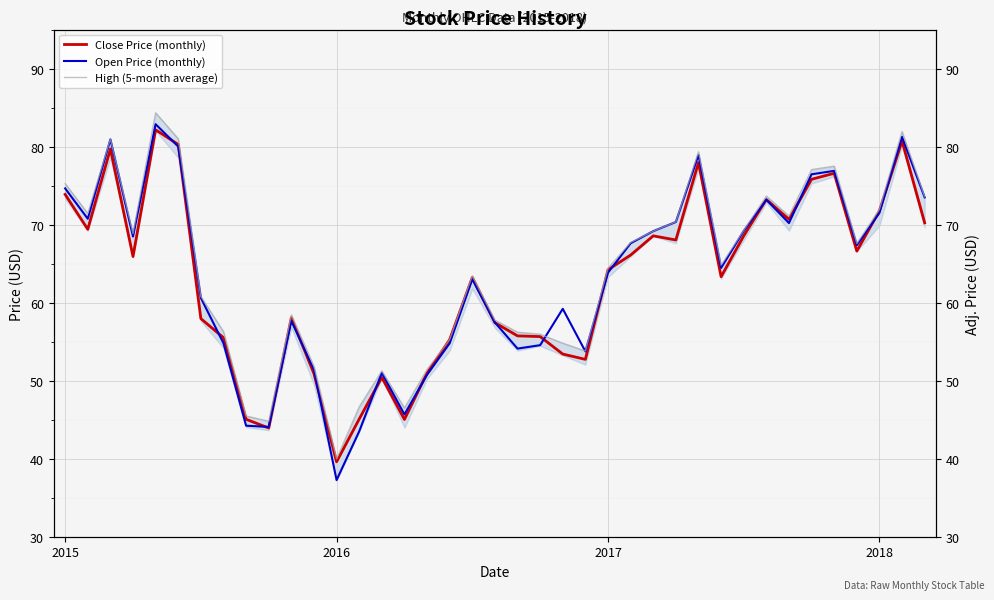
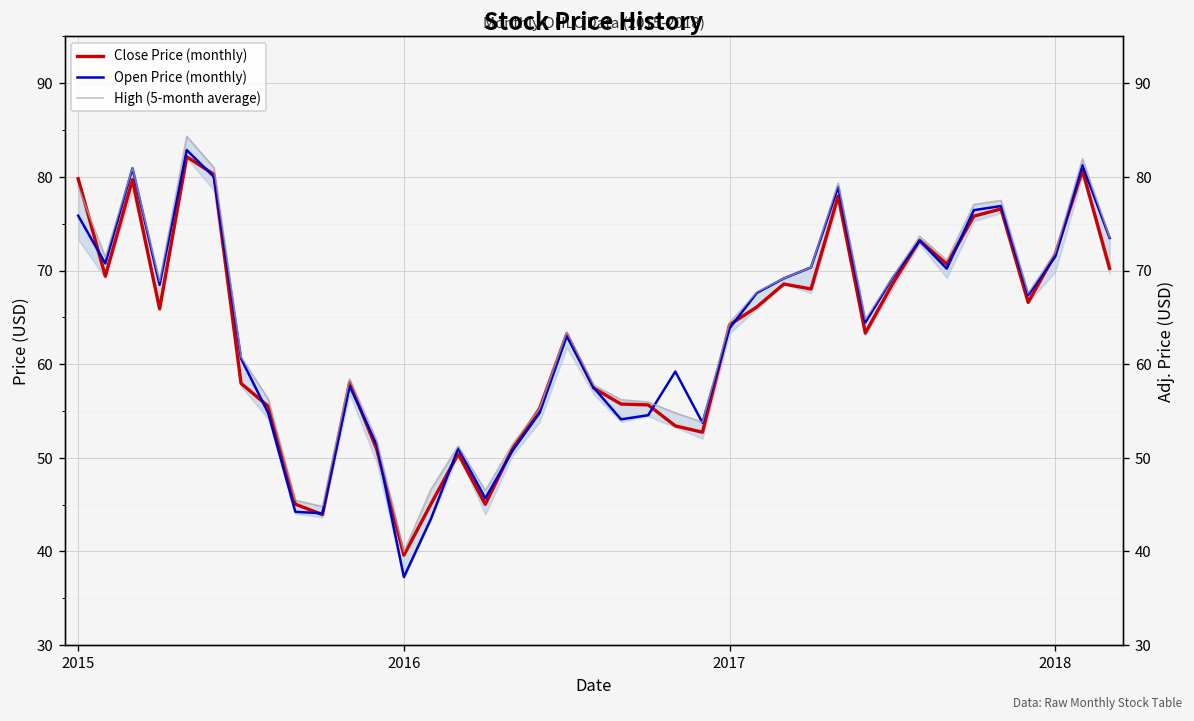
Close Price (monthly), 2015: 74 -> 80
Open Price (monthly), 2015: 75 -> 76
High (5-month average), 2015: 75 -> 79
